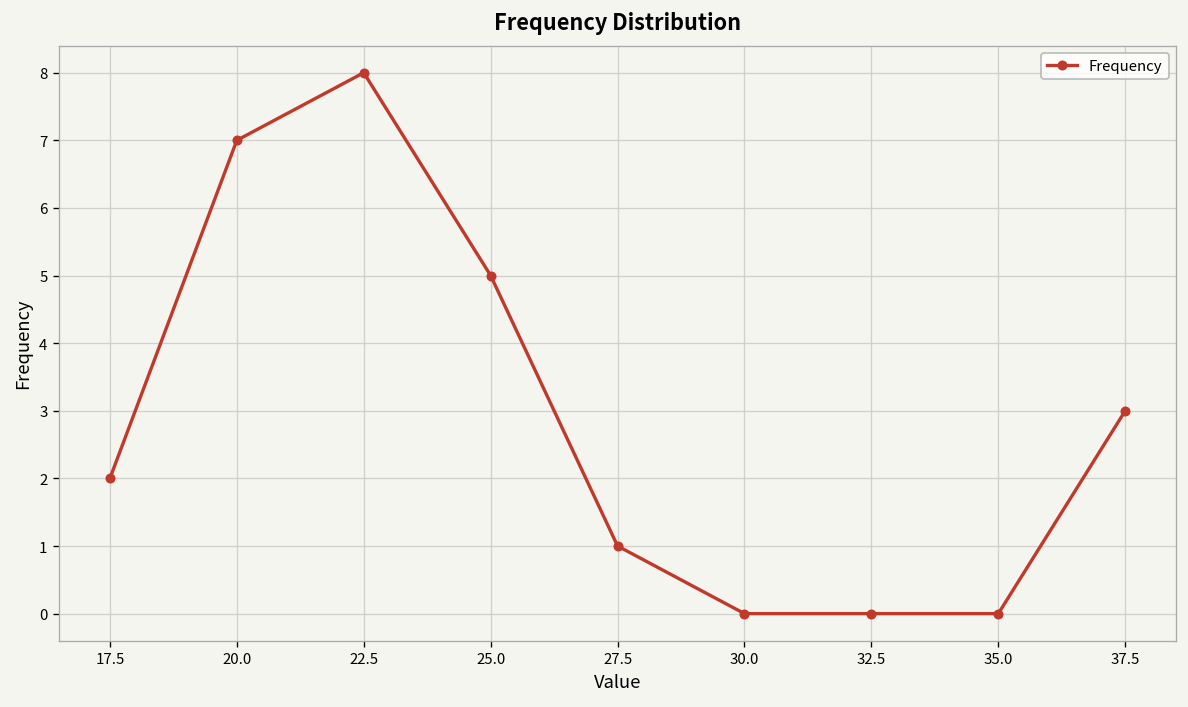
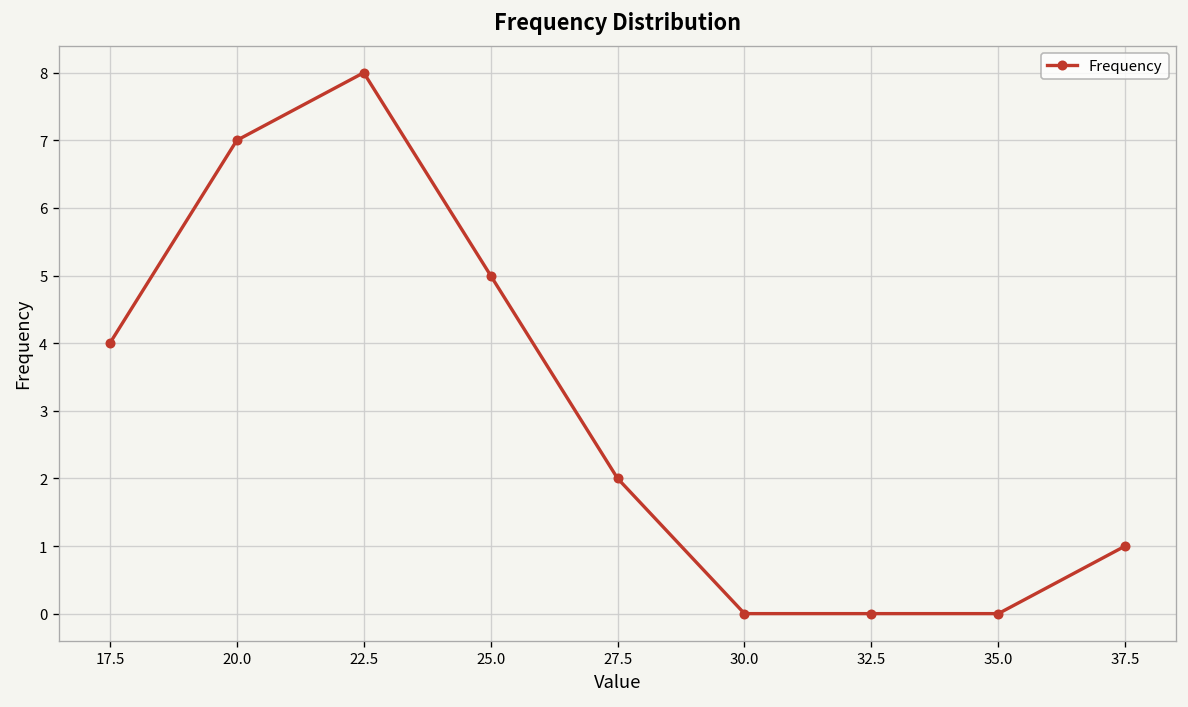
17.5: 2 -> 4
27.5: 1 -> 2
37.5: 3 -> 1
